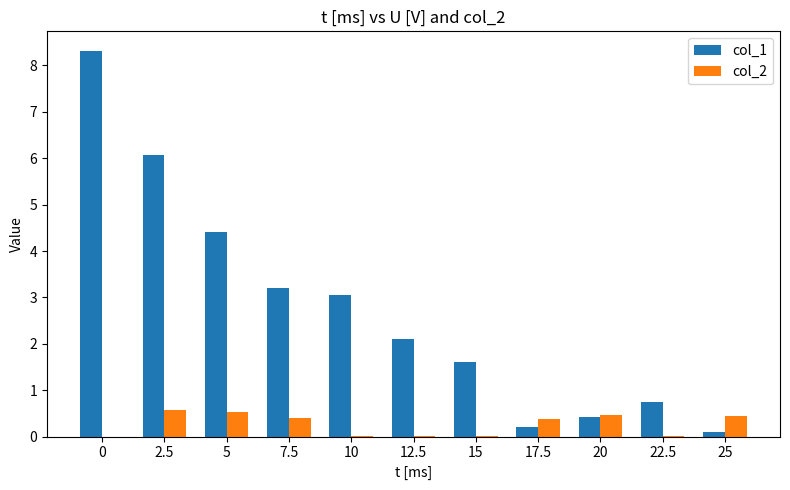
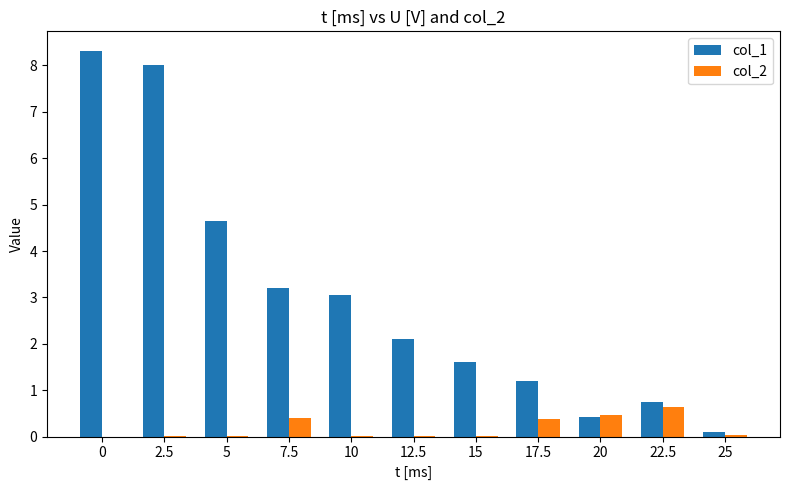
col_1, 2.5: 6.1 -> 8.0
col_2, 2.5: 0.6 -> 0.0
col_1, 5: 4.4 -> 4.6
col_2, 5: 0.5 -> 0.0
col_1, 17.5: 0.2 -> 1.2
col_2, 22.5: 0.0 -> 0.6
col_2, 25: 0.4 -> 0.0
